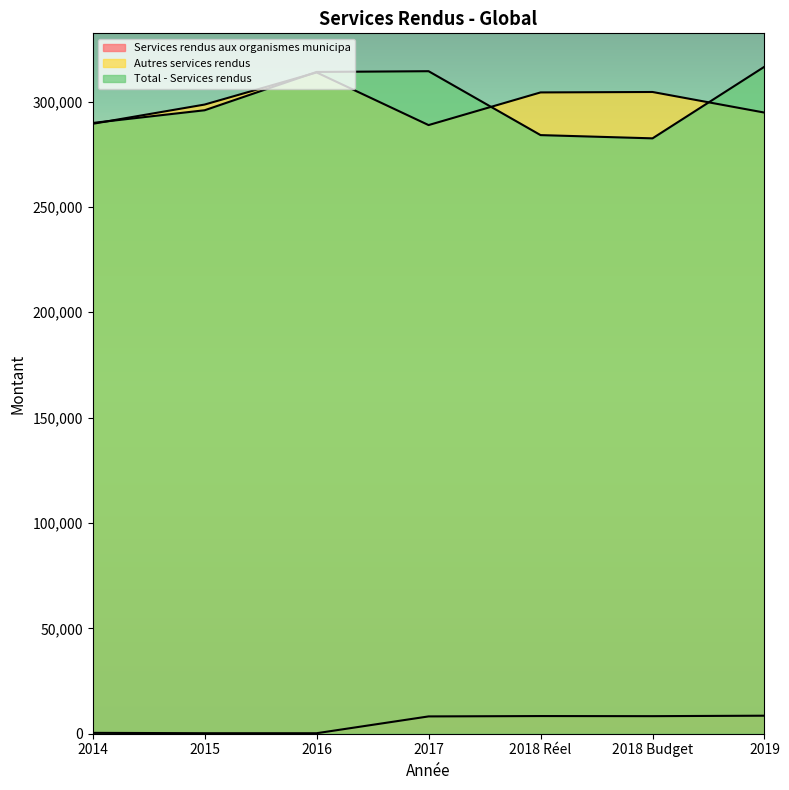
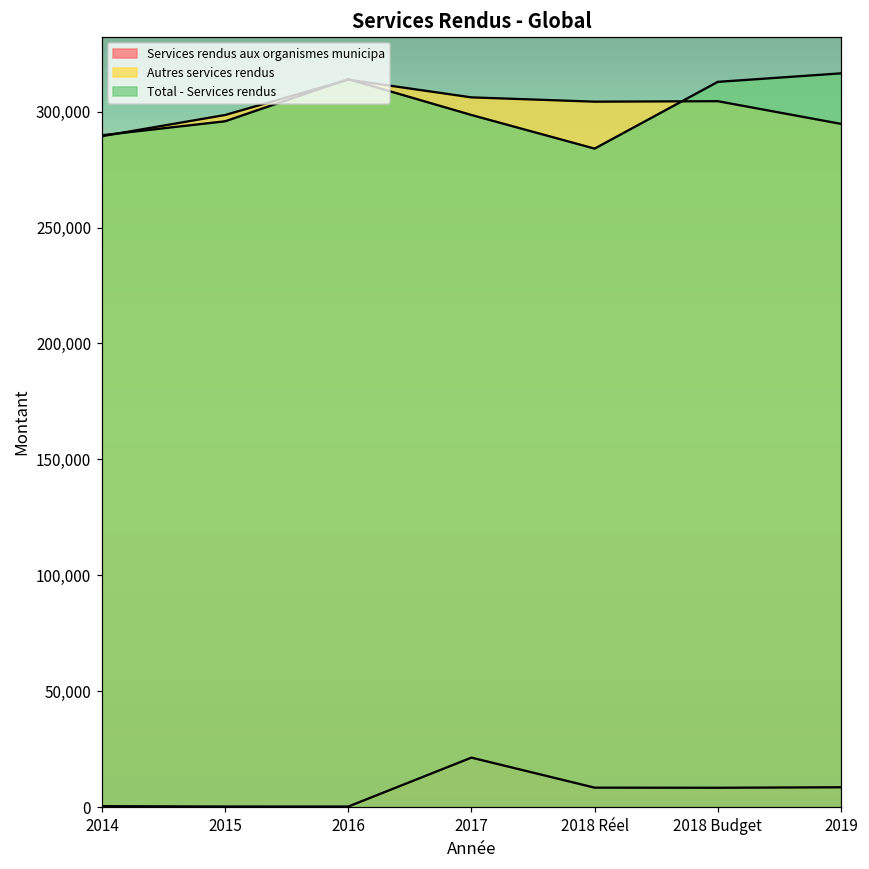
Services rendus aux organismes municipa, 2017: 8,000 -> 21,000
Autres services rendus, 2017: 289,000 -> 306,000
Total - Services rendus, 2017: 314,000 -> 299,000
Total - Services rendus, 2018 Budget: 283,000 -> 313,000
